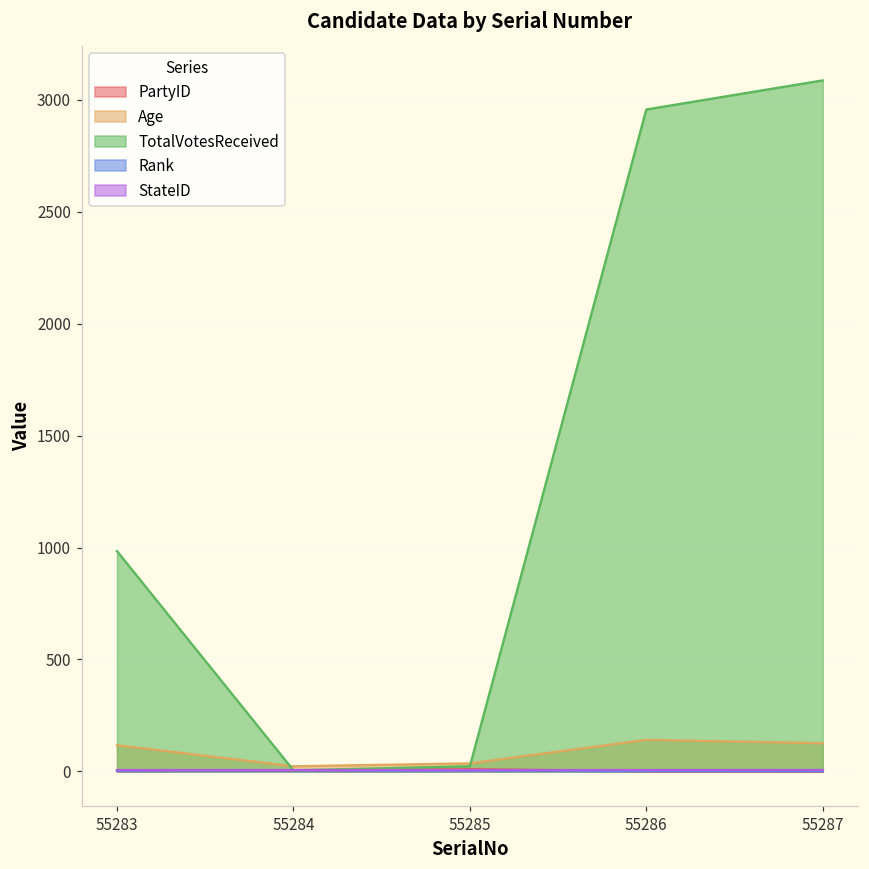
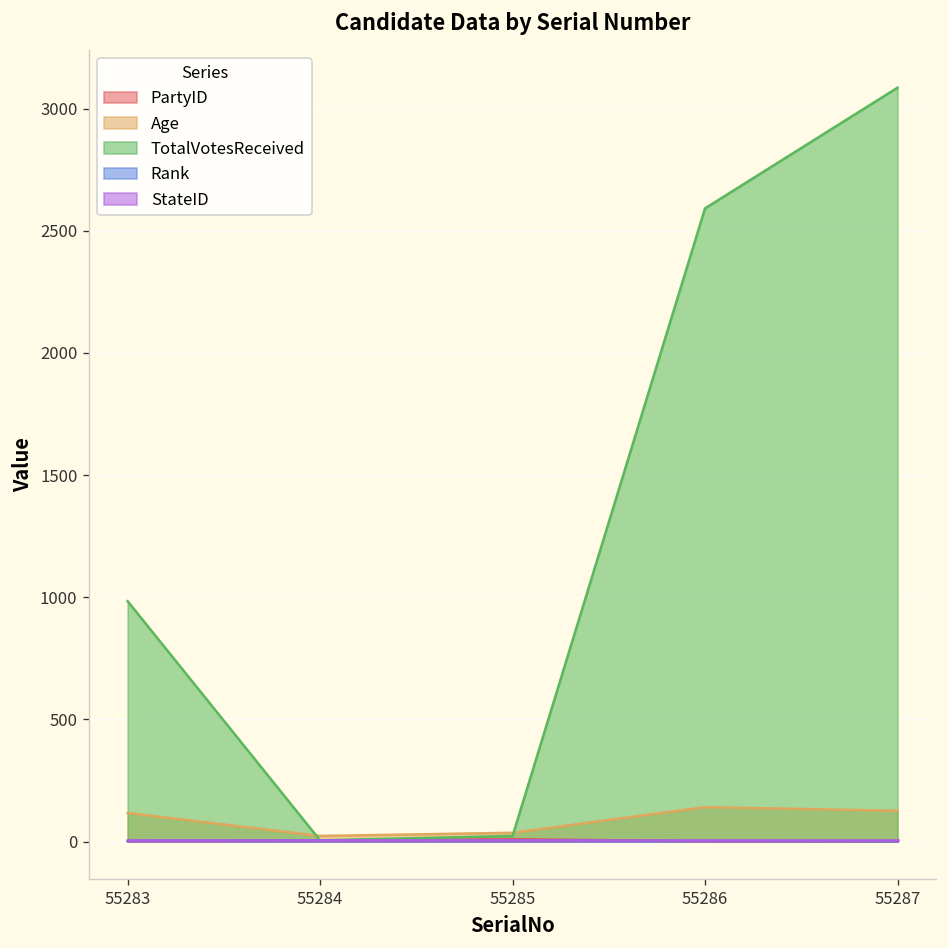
TotalVotesReceived, 55286: 2960 -> 2590
